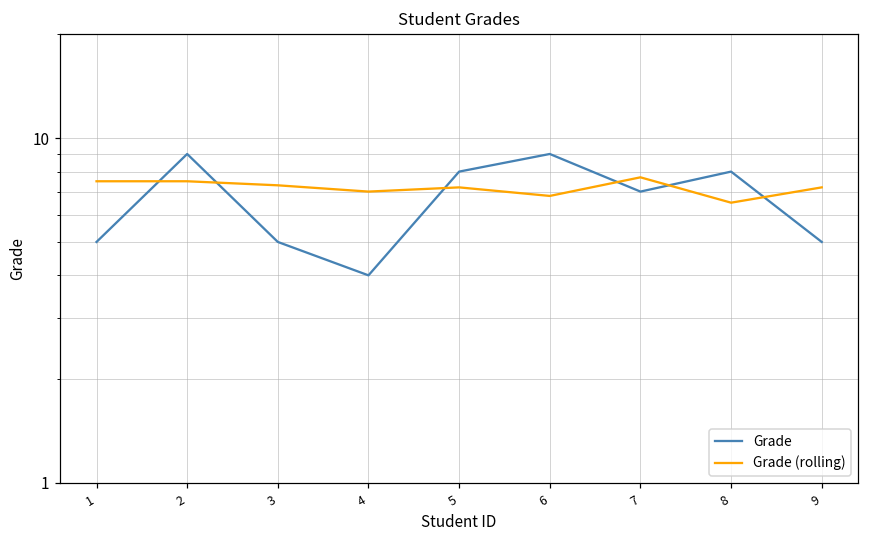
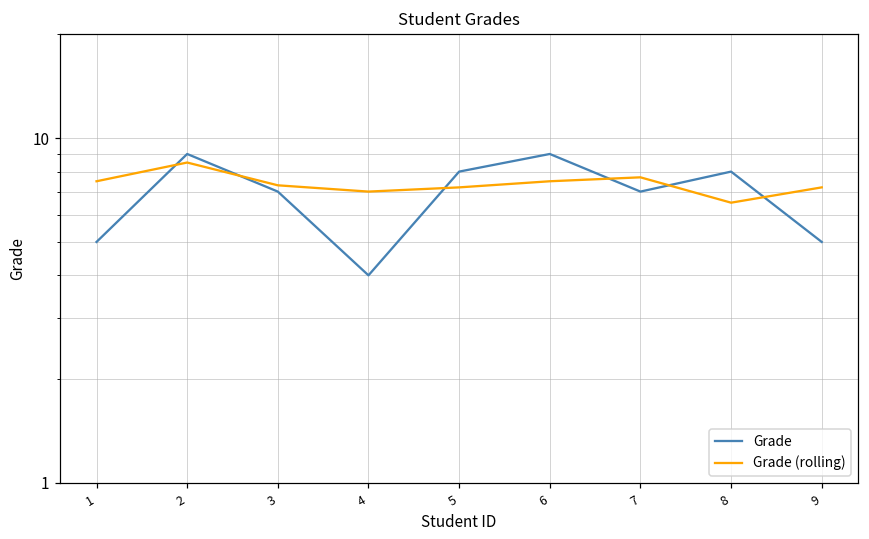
Grade (rolling), 2: 7.5 -> 8.5
Grade, 3: 5 -> 7
Grade (rolling), 6: 6.8 -> 7.5
